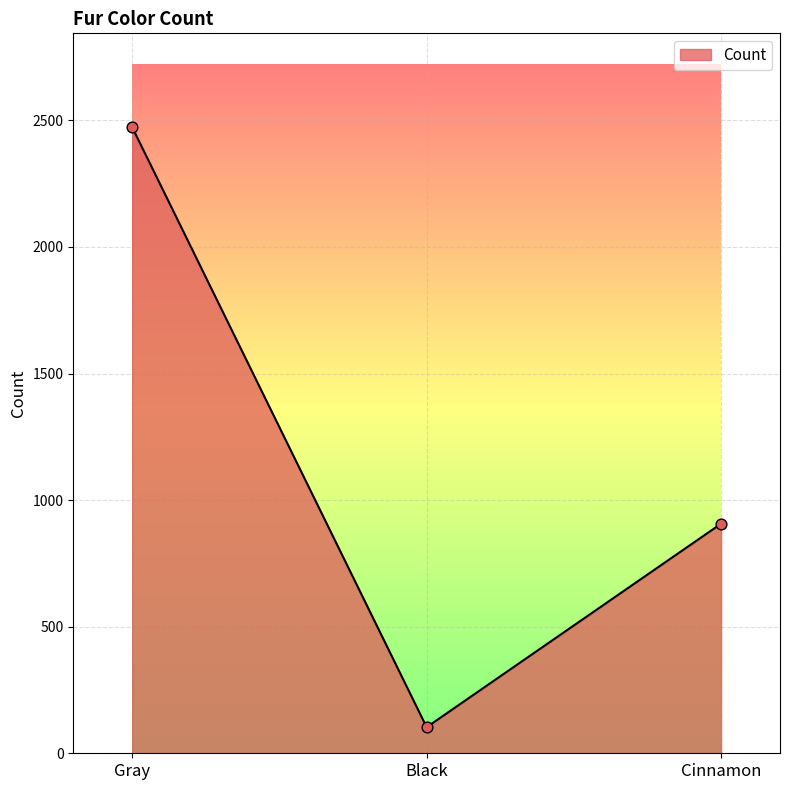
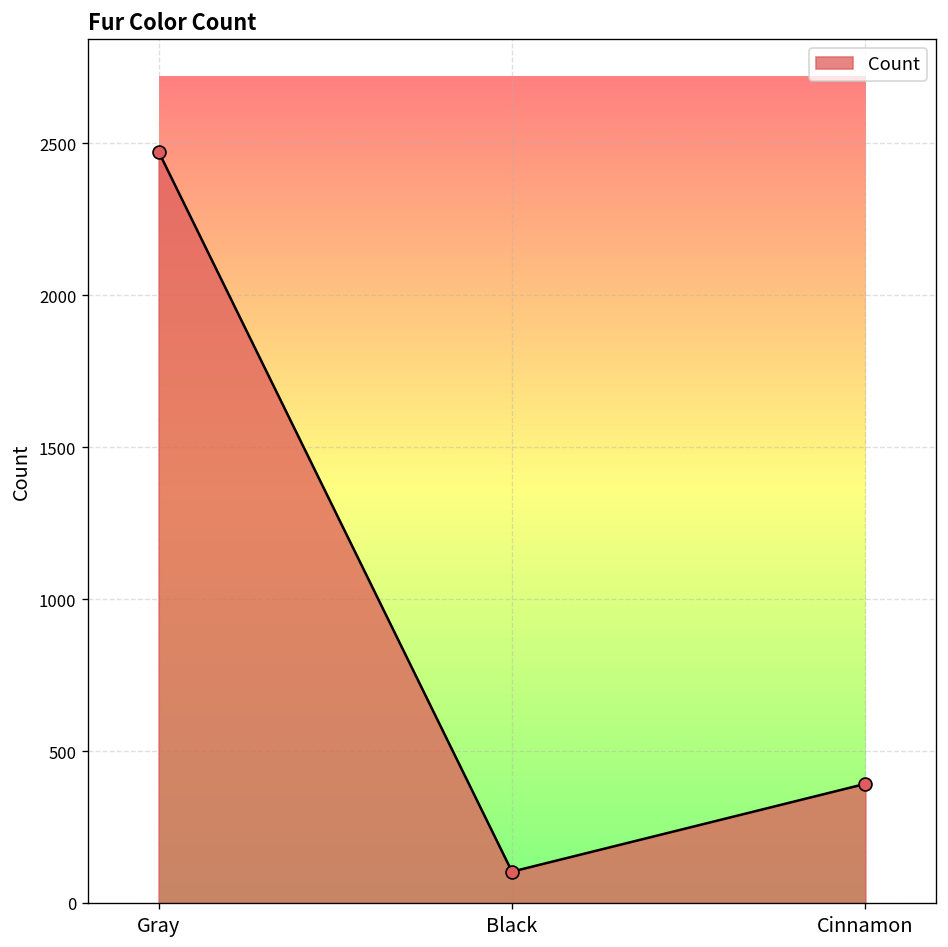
Cinnamon: 910 -> 390
